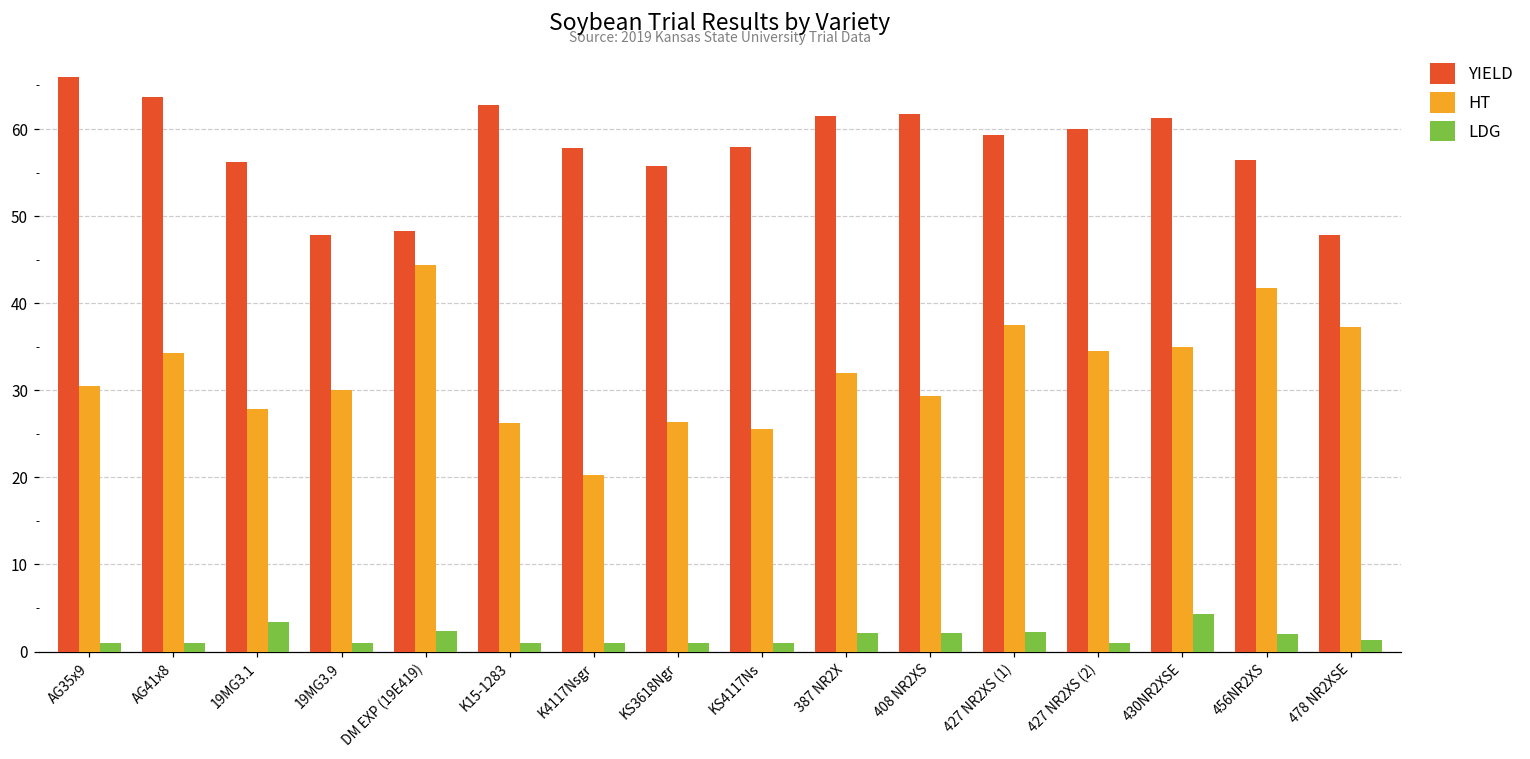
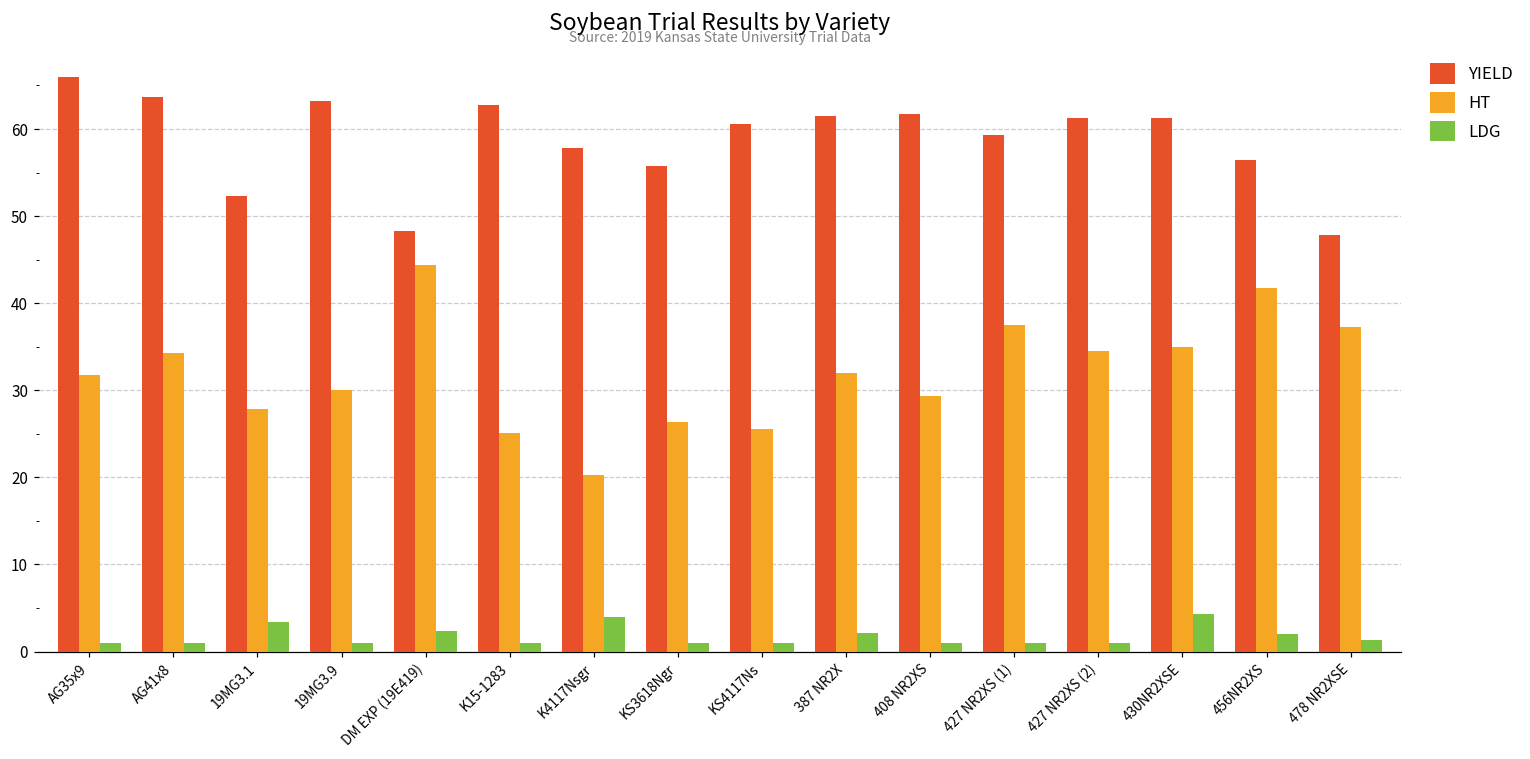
HT, AG35x9: 31 -> 32
YIELD, 19MG3.1: 56 -> 52
YIELD, 19MG3.9: 48 -> 63
HT, K15-1283: 26 -> 25
LDG, K4117Nsgr: 1 -> 4
YIELD, KS4117Ns: 58 -> 61
LDG, 408 NR2XS: 2 -> 1
LDG, 427 NR2XS (1): 2 -> 1
YIELD, 427 NR2XS (2): 60 -> 61
